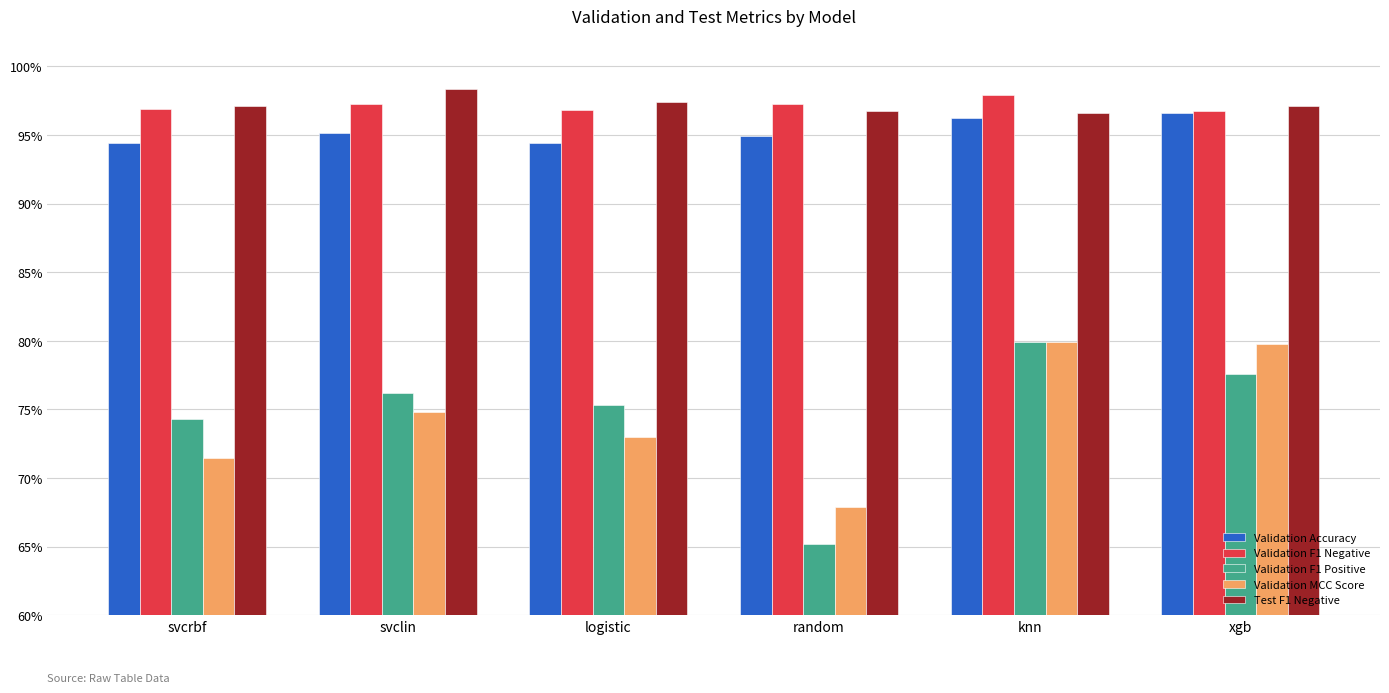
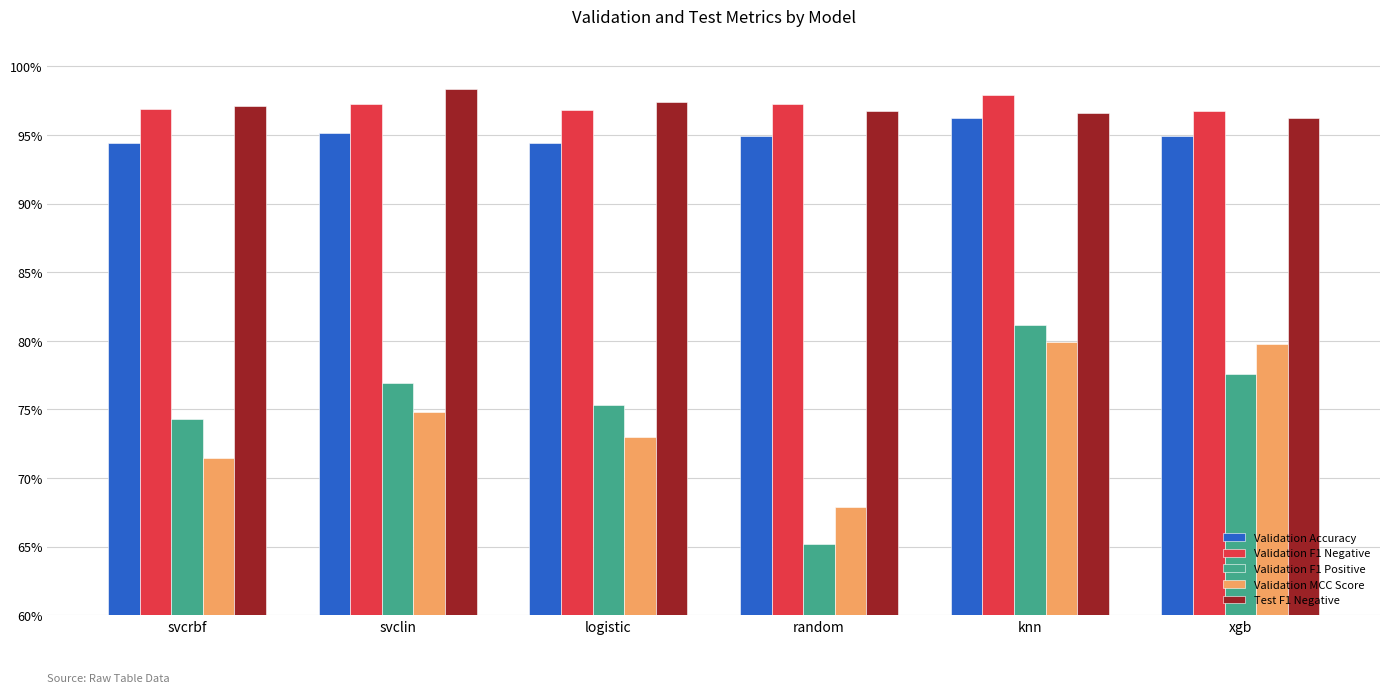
Validation F1 Positive, svclin: 76.2% -> 77.0%
Validation F1 Positive, knn: 79.9% -> 81.1%
Validation Accuracy, xgb: 96.6% -> 95.0%
Test F1 Negative, xgb: 97.1% -> 96.2%
